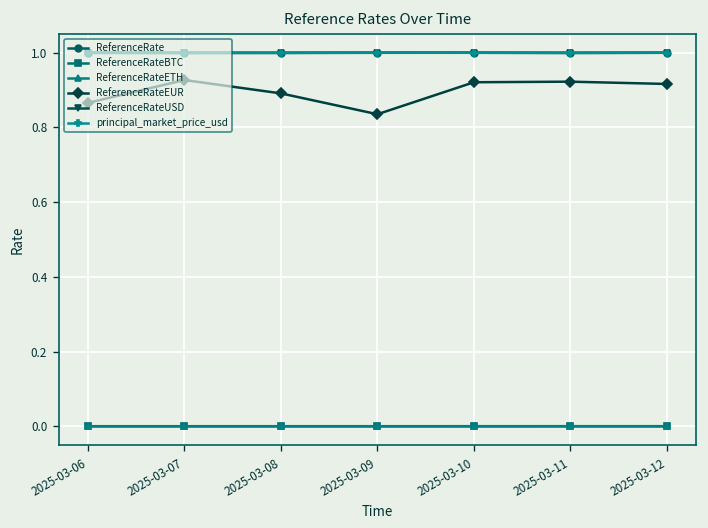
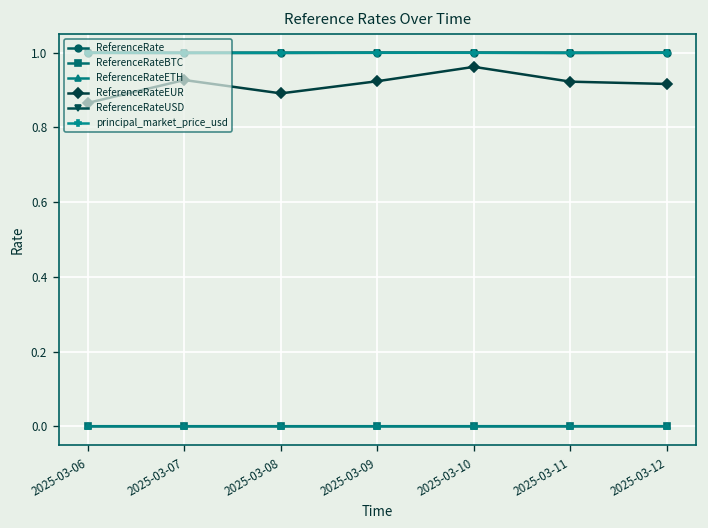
ReferenceRateEUR, 2025-03-09: 0.84 -> 0.92
ReferenceRateEUR, 2025-03-10: 0.92 -> 0.96
